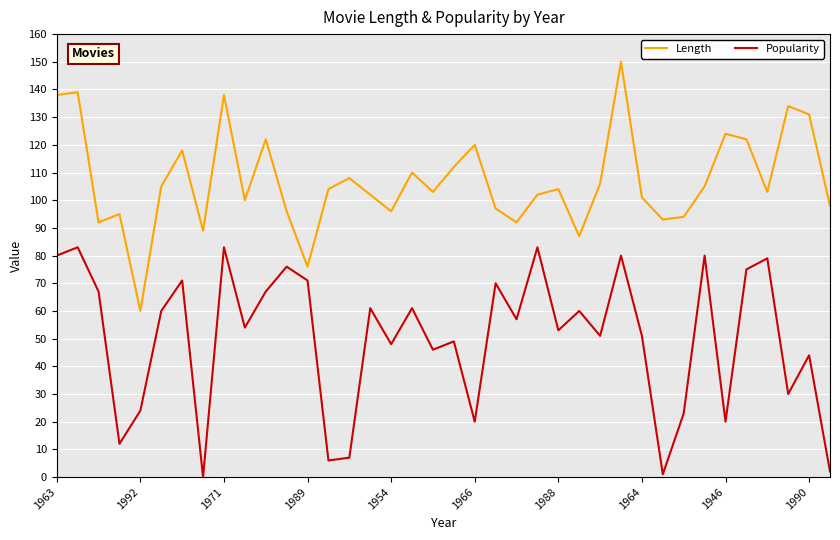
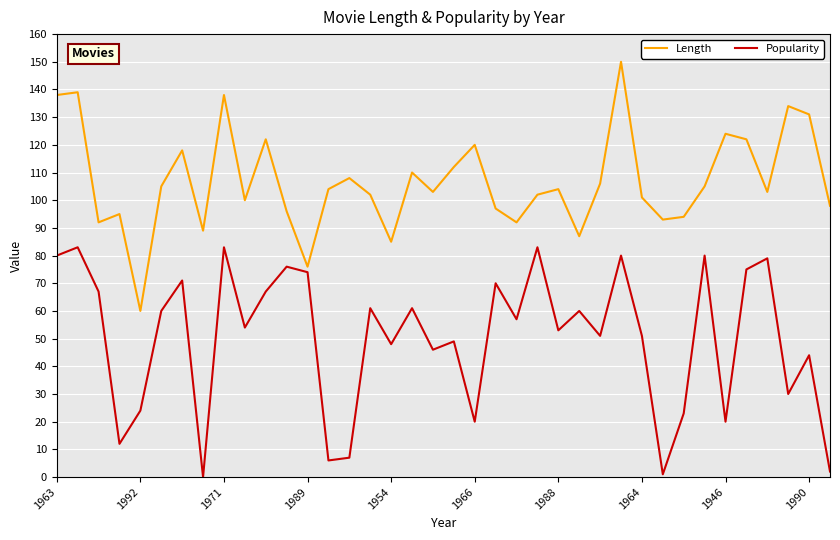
Popularity, 1989: 71 -> 74
Length, 1954: 96 -> 85
